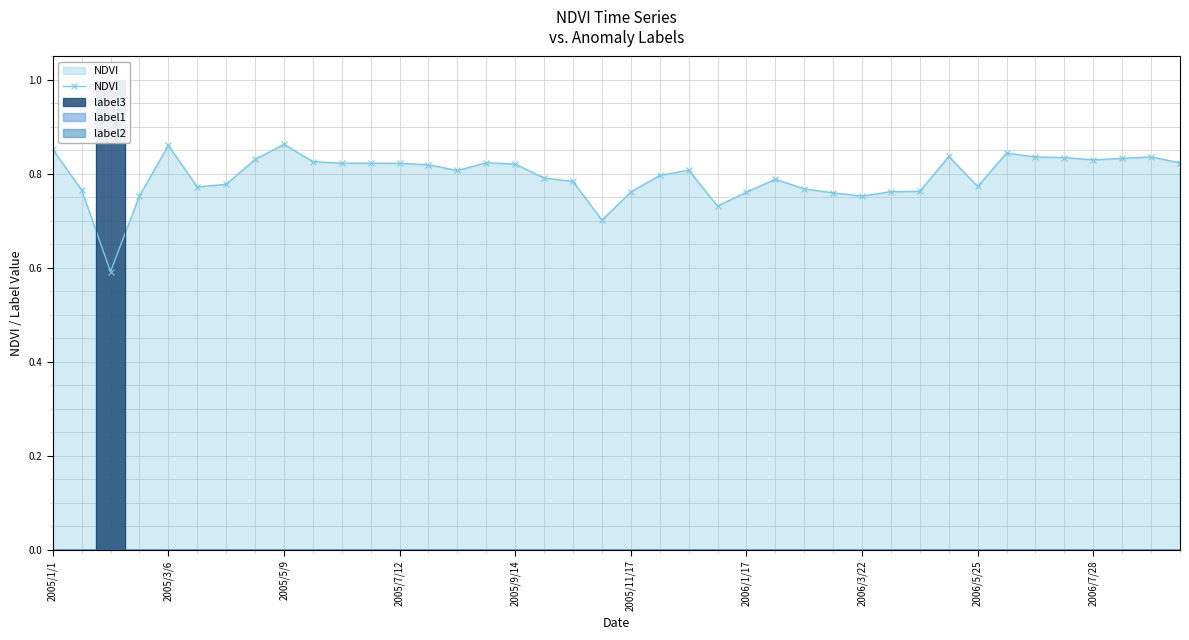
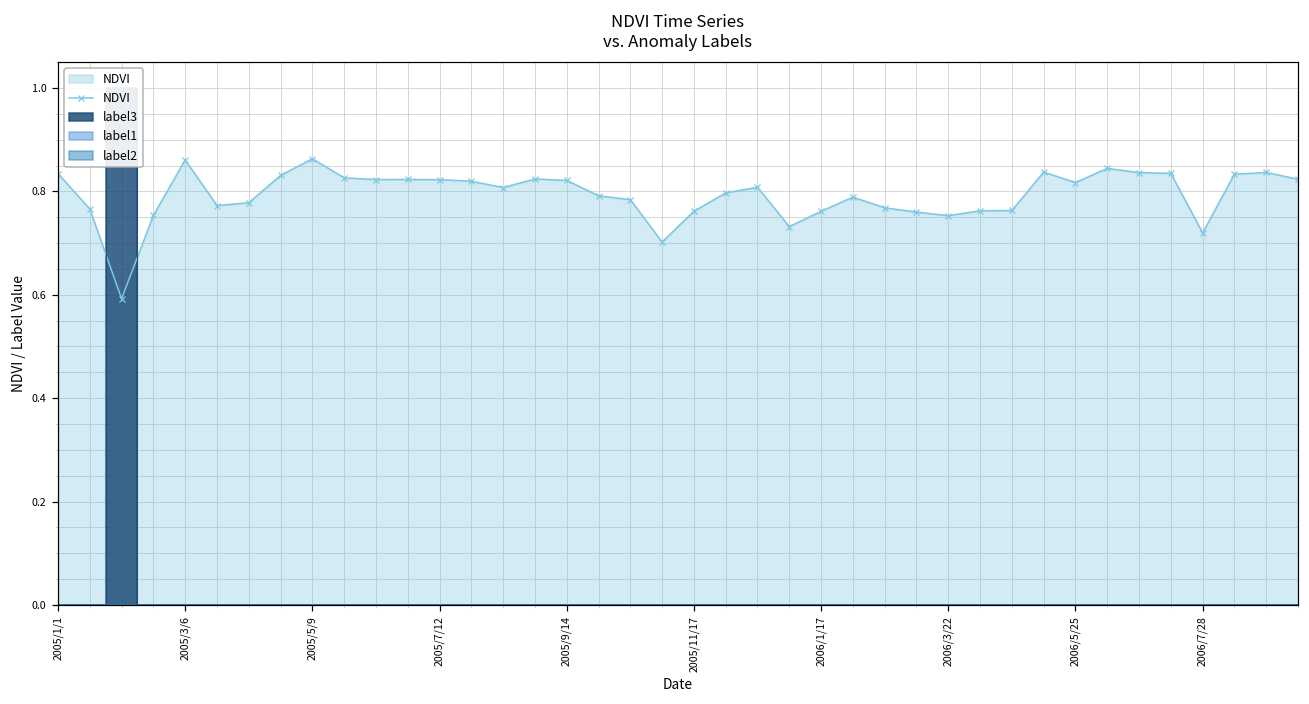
NDVI, 2005/1/1: 0.85 -> 0.83
NDVI, 2006/5/25: 0.77 -> 0.82
NDVI, 2006/7/28: 0.83 -> 0.72
